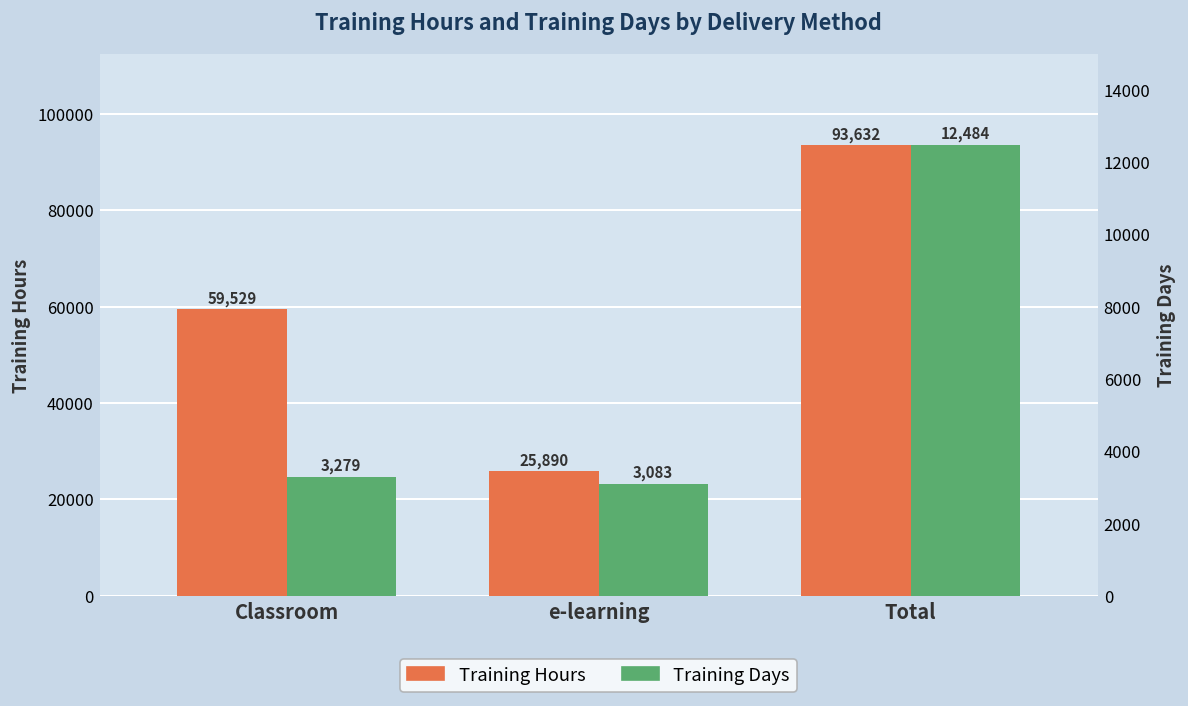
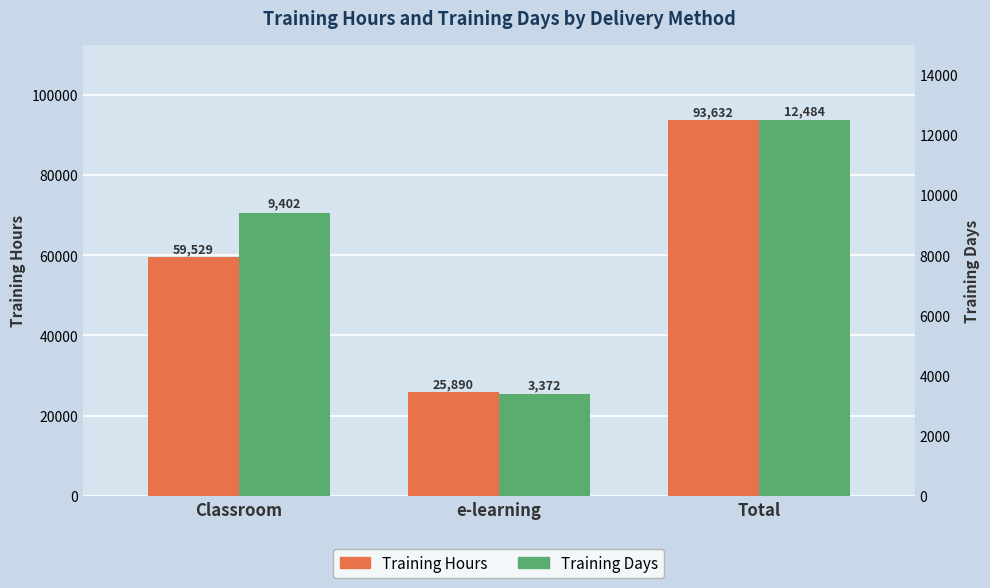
Training Days, Classroom: 3,279 -> 9,402
Training Days, e-learning: 3,083 -> 3,372
